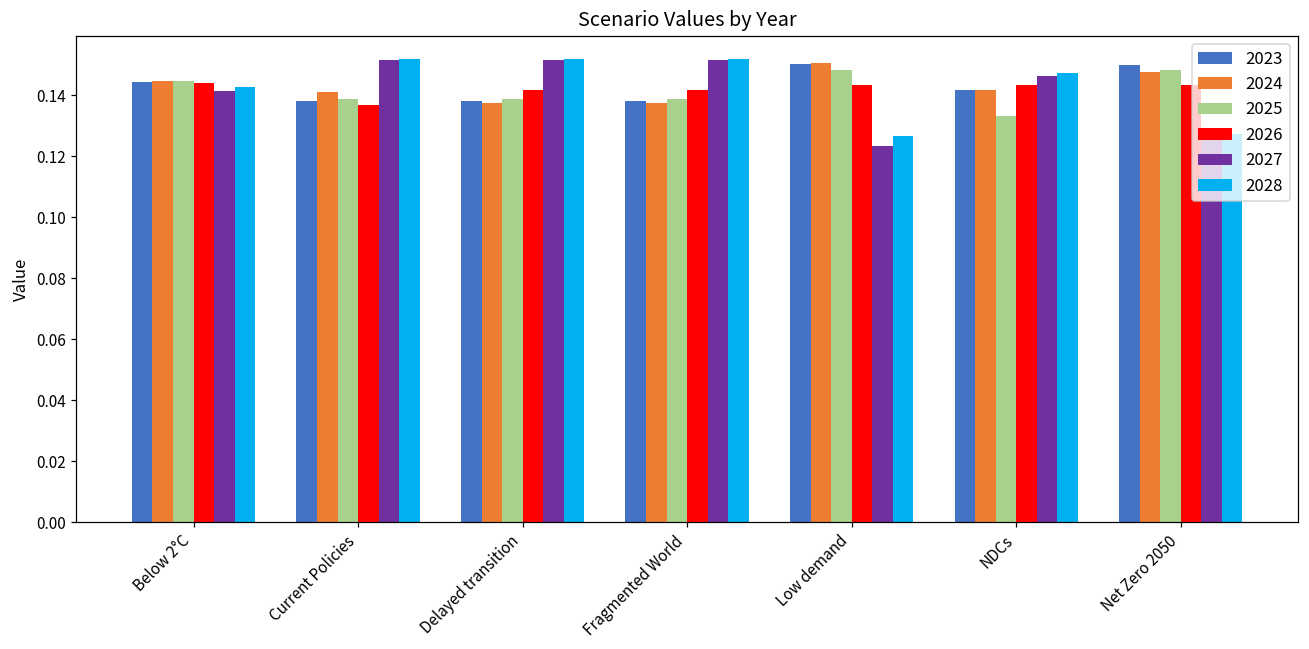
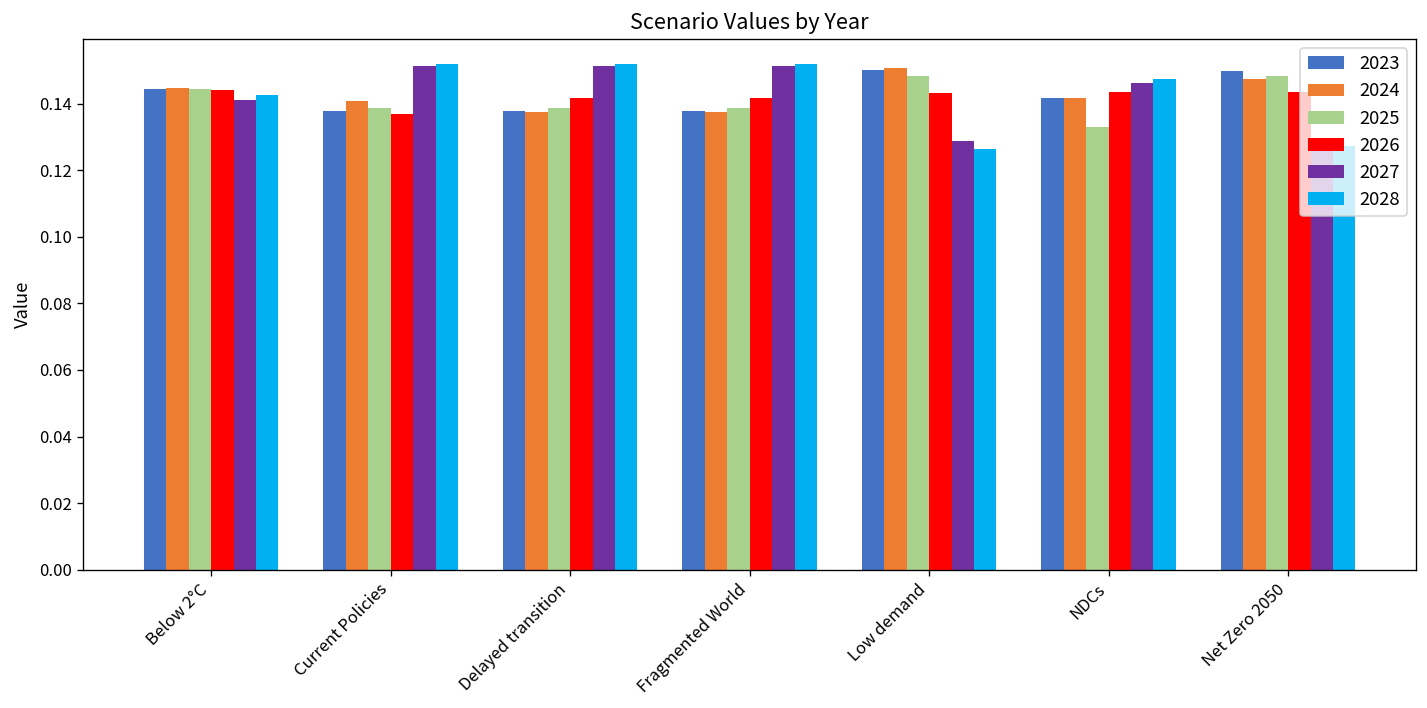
2027, Low demand: 0.123 -> 0.129
